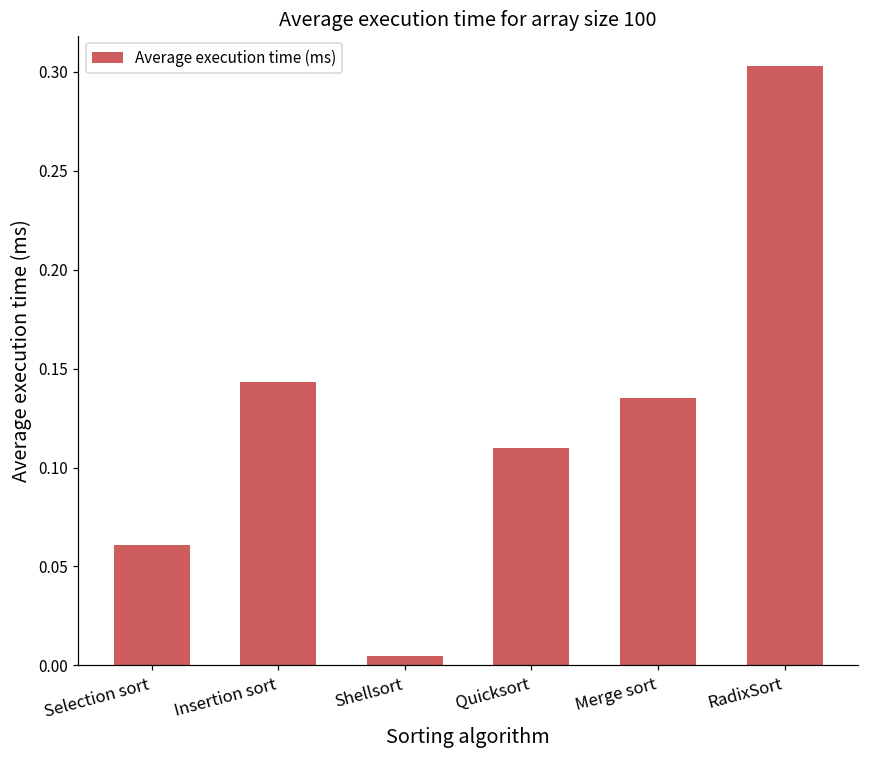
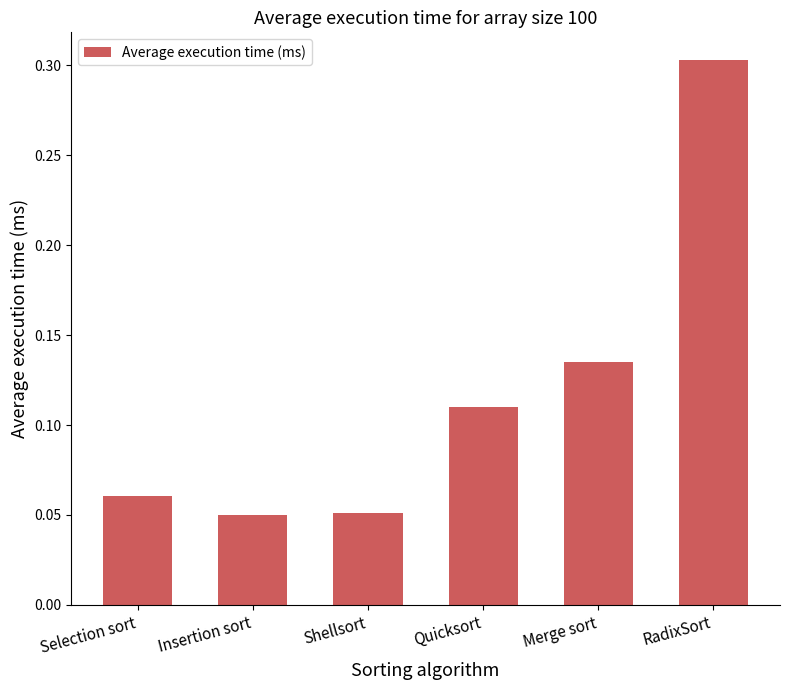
Insertion sort: 0.143 -> 0.050
Shellsort: 0.005 -> 0.051
